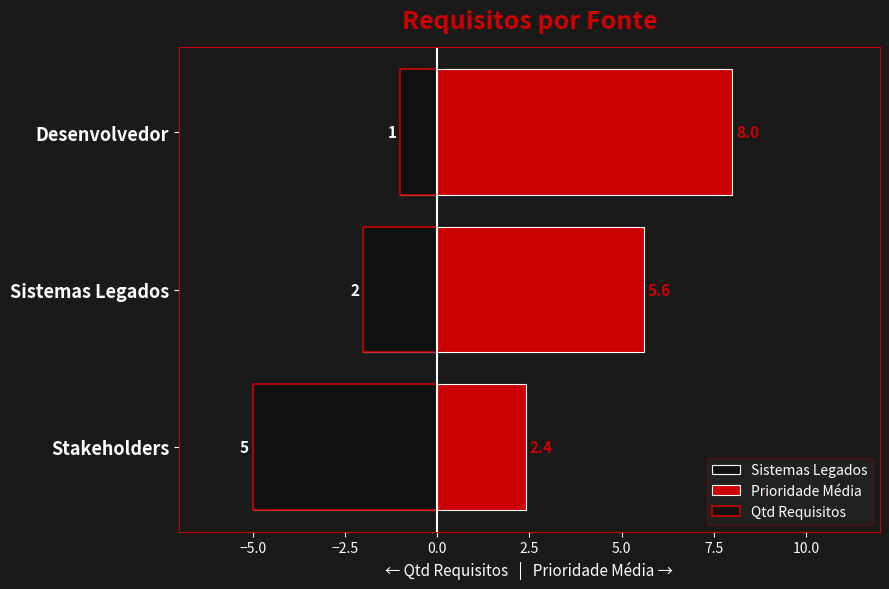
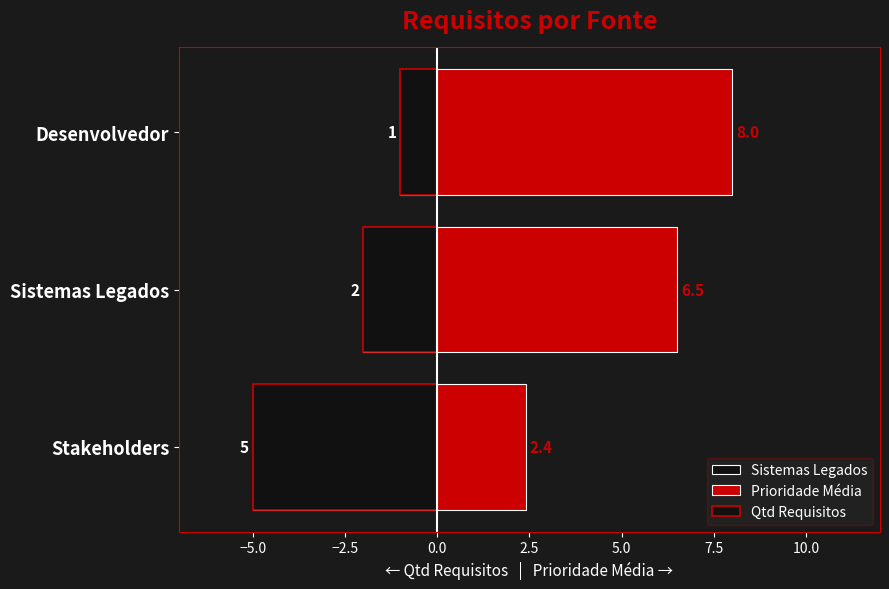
Prioridade Média, Sistemas Legados: 5.6 -> 6.5
